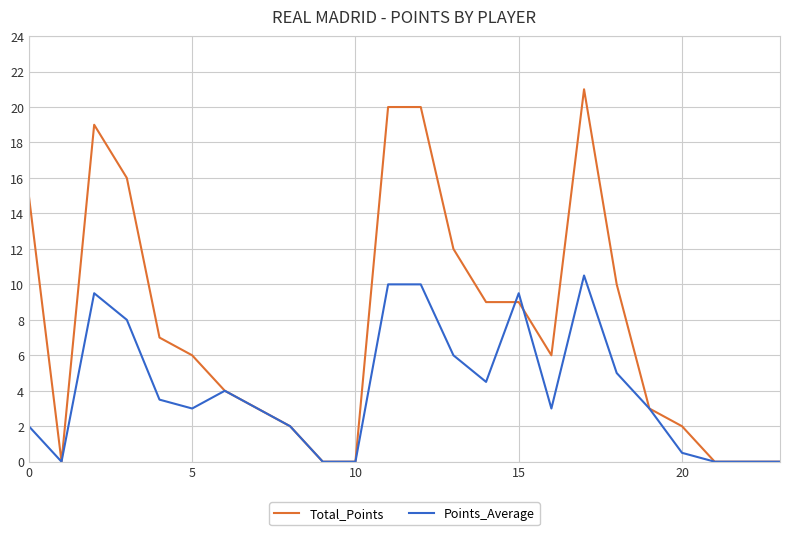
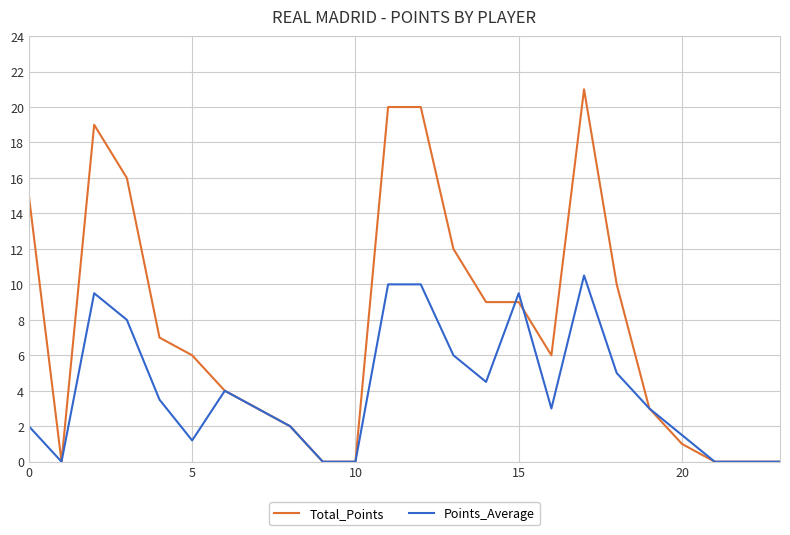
Points_Average, 5: 3.0 -> 1.2
Total_Points, 20: 2 -> 1
Points_Average, 20: 0.5 -> 1.5
